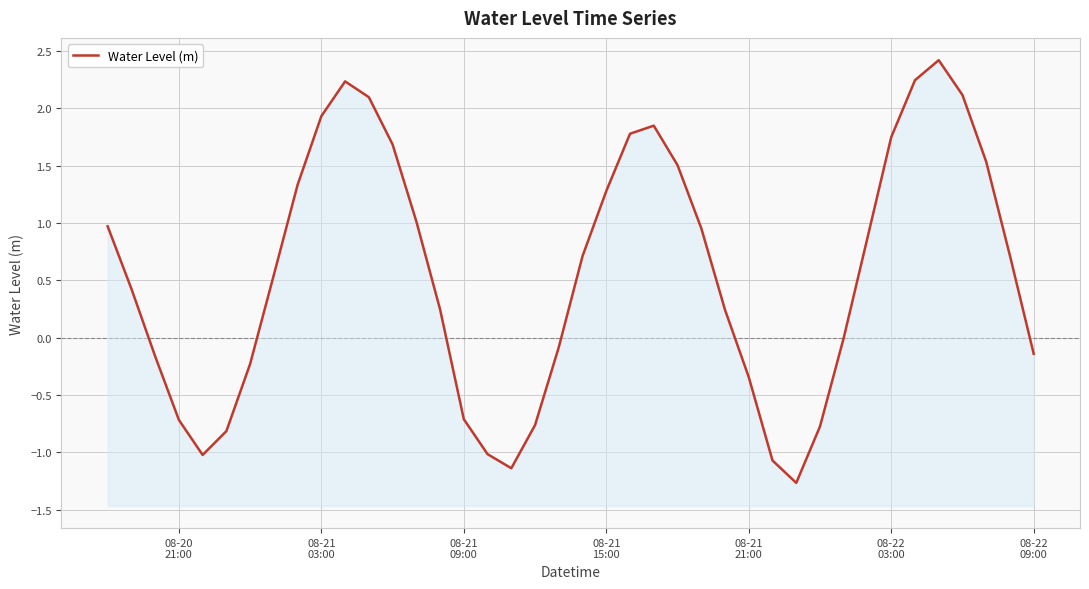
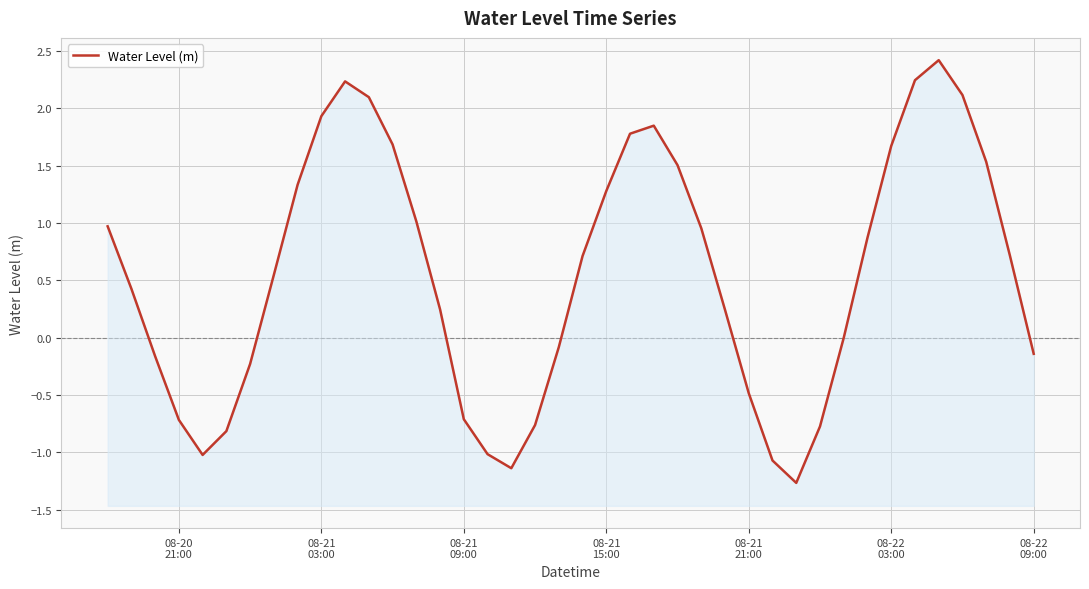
08-21 21:00: -0.34 -> -0.48
08-22 03:00: 1.75 -> 1.67
